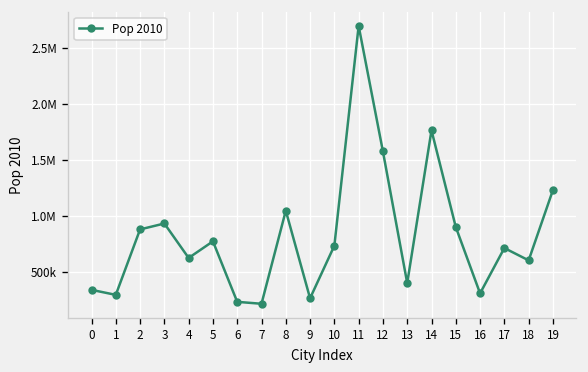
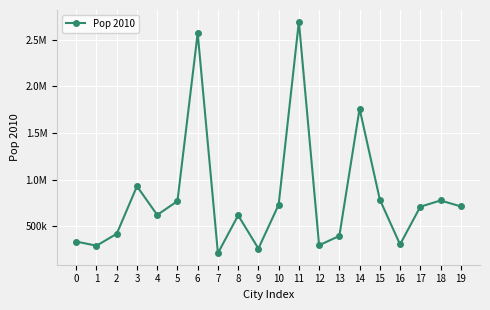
2: 900000 -> 400000
6: 200000 -> 2600000
8: 1000000 -> 600000
12: 1600000 -> 300000
15: 900000 -> 800000
18: 600000 -> 800000
19: 1200000 -> 700000
